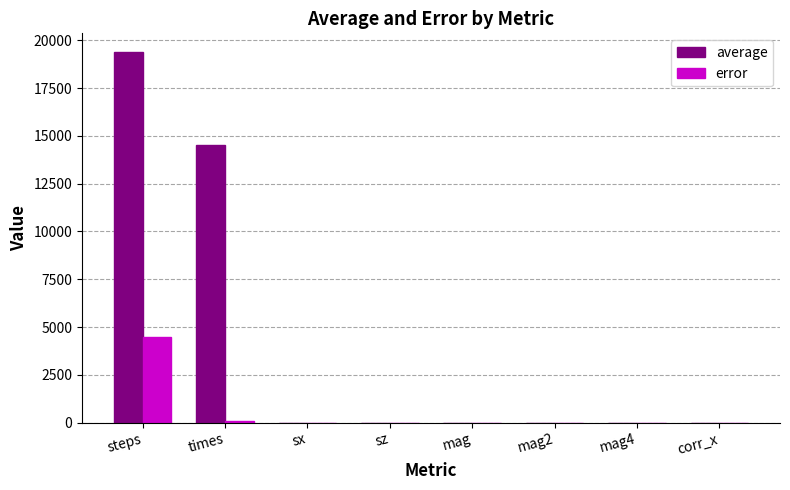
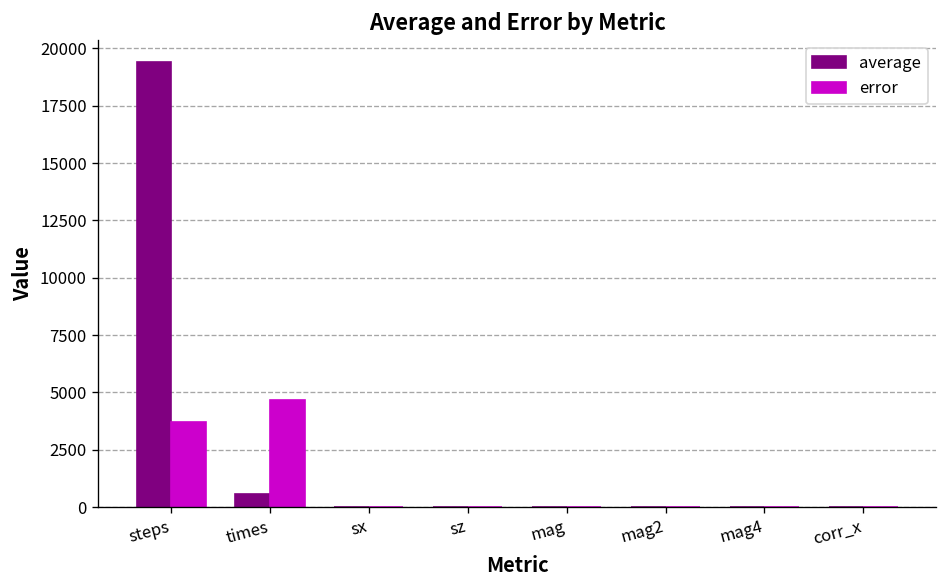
error, steps: 4500 -> 3700
average, times: 14500 -> 600
error, times: 100 -> 4700
